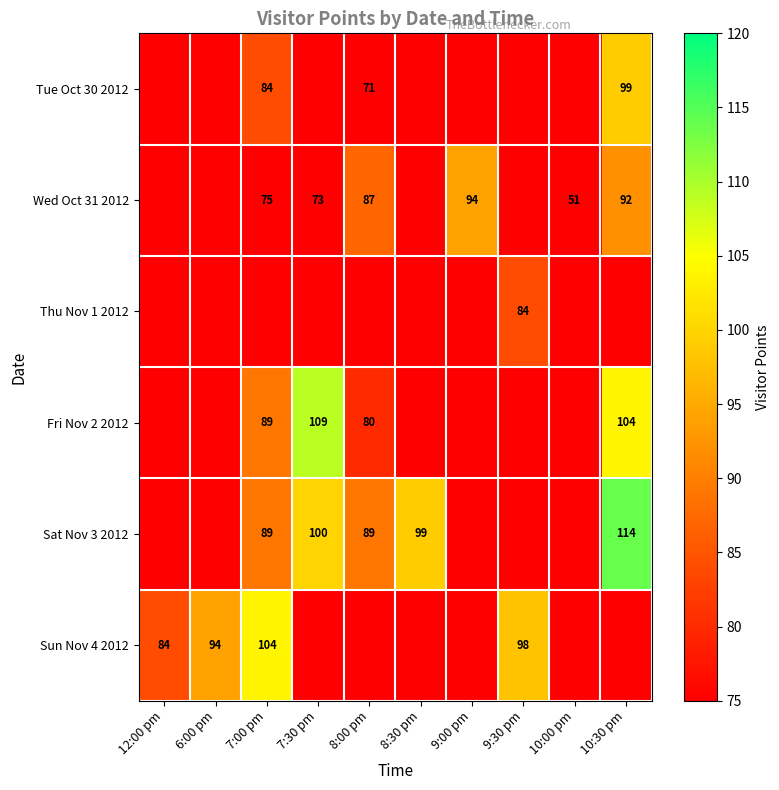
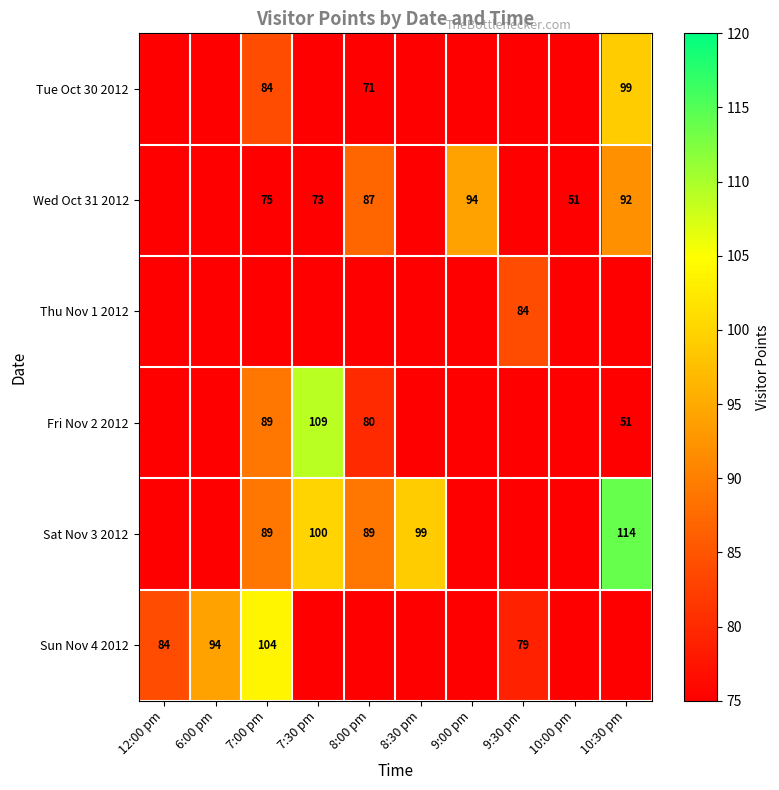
Fri Nov 2 2012, 10:30 pm: 104 -> 51
Sun Nov 4 2012, 9:30 pm: 98 -> 79
